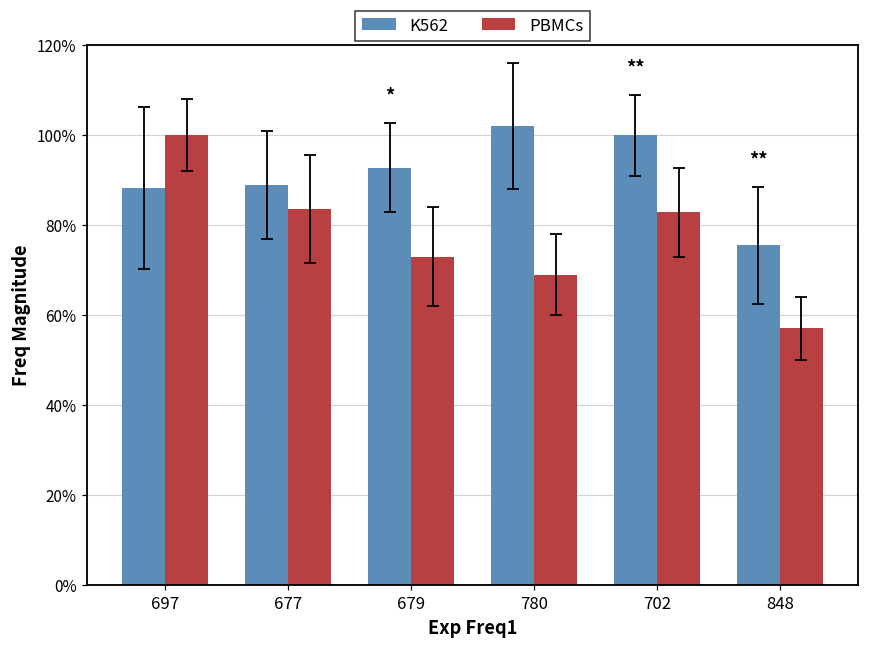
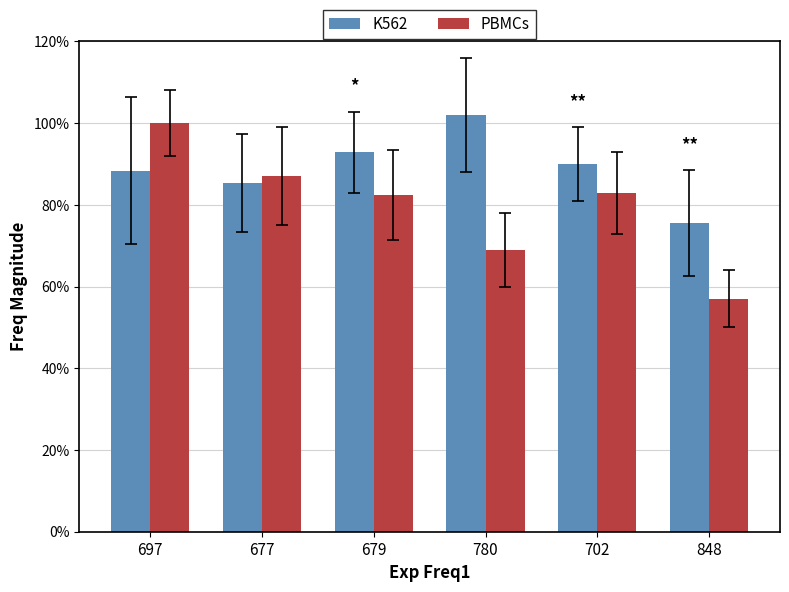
K562, 677: 89% -> 85%
PBMCs, 677: 84% -> 87%
PBMCs, 679: 73% -> 83%
K562, 702: 100% -> 90%
